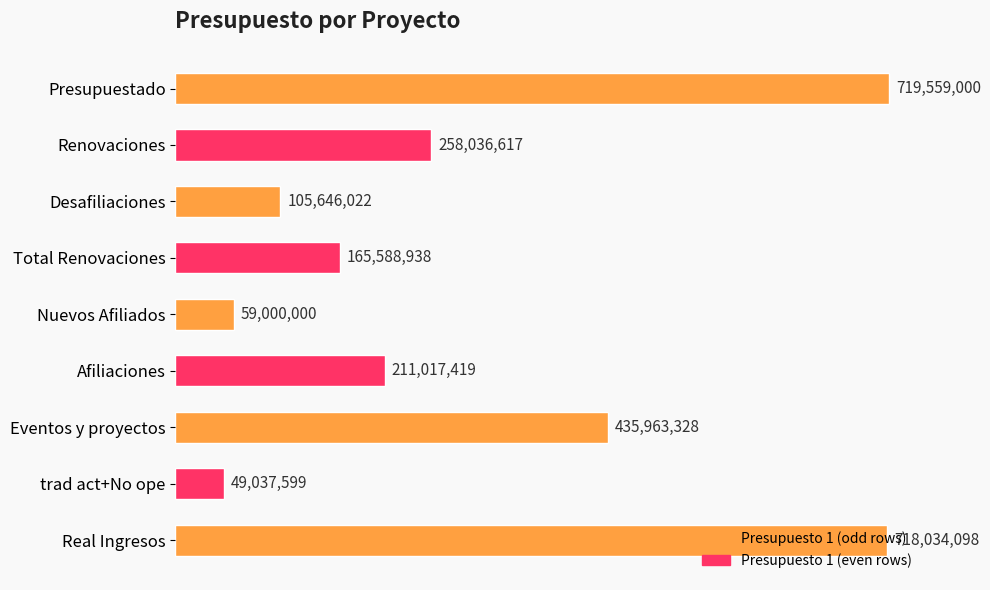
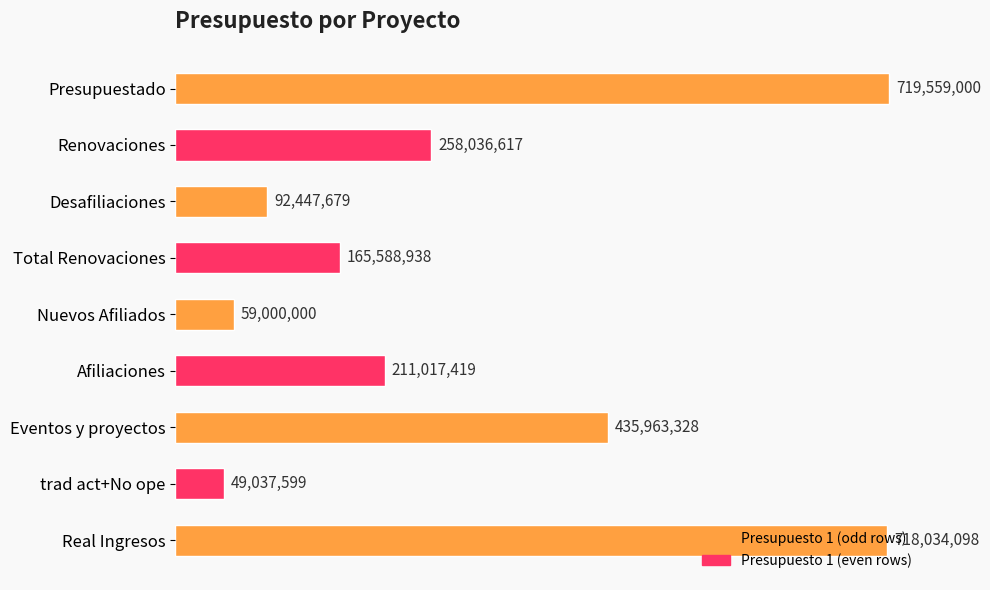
Desafiliaciones: 105,646,022 -> 92,447,679
